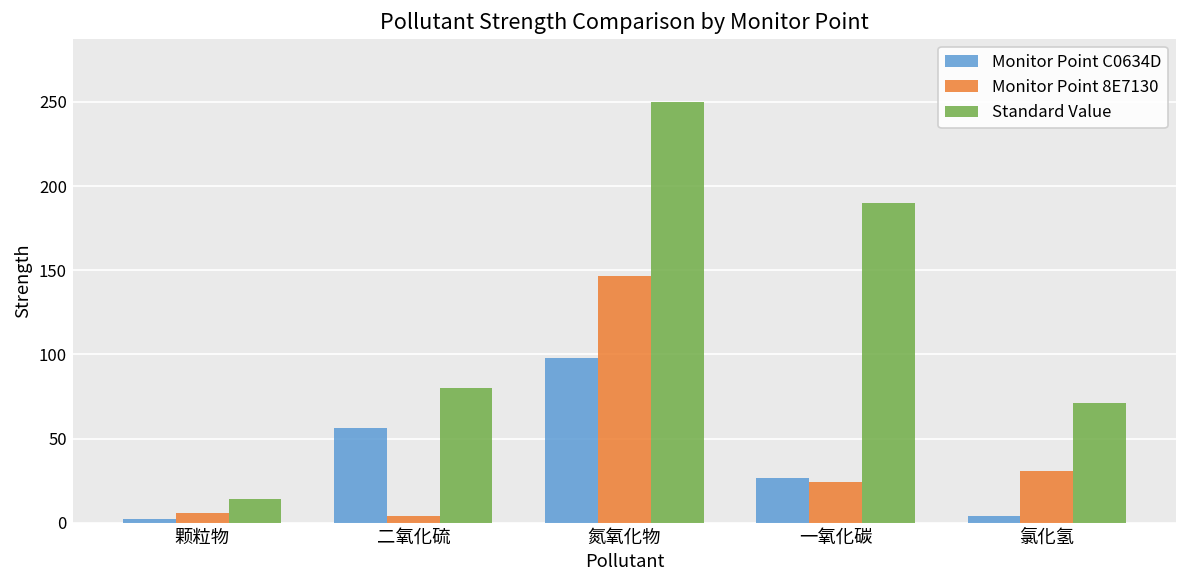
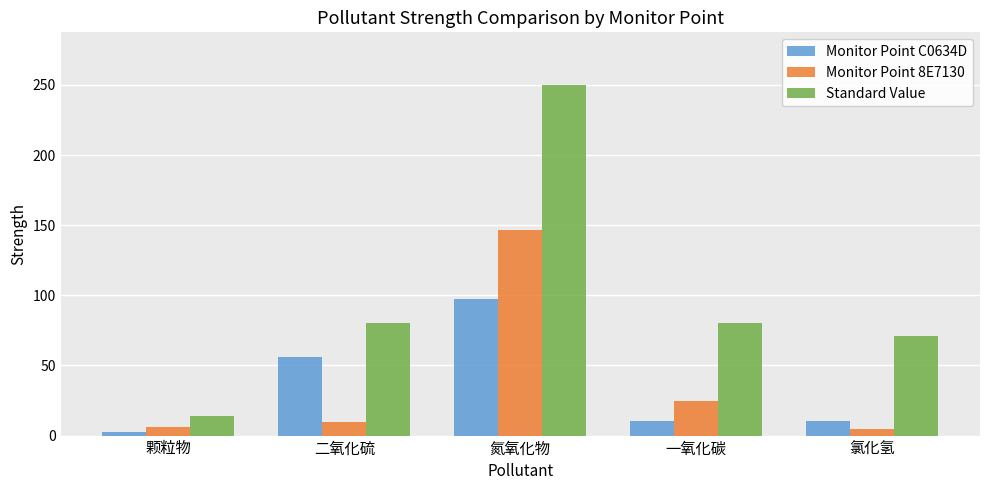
Monitor Point 8E7130, 二氧化硫: 4 -> 10
Monitor Point C0634D, 一氧化碳: 27 -> 11
Standard Value, 一氧化碳: 190 -> 80
Monitor Point C0634D, 氯化氢: 4 -> 10
Monitor Point 8E7130, 氯化氢: 31 -> 4
